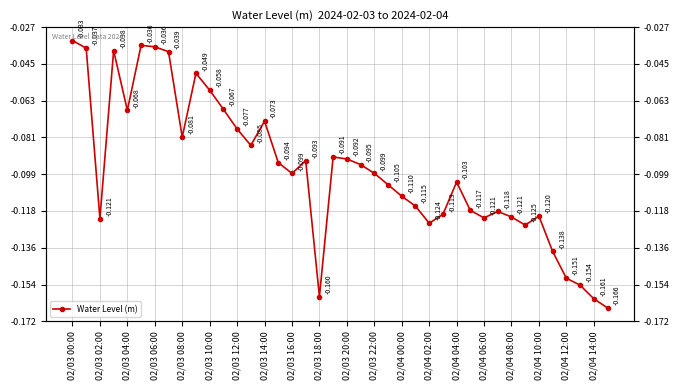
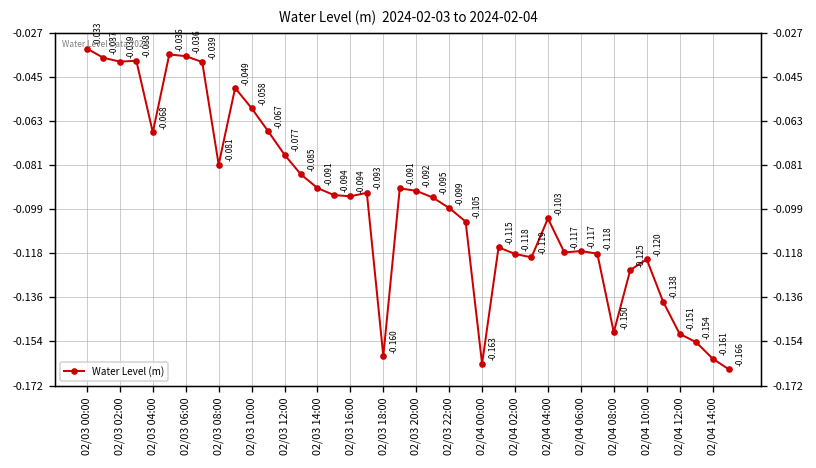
02/03 02:00: -0.121 -> -0.039
02/03 14:00: -0.073 -> -0.091
02/03 16:00: -0.099 -> -0.094
02/04 00:00: -0.110 -> -0.163
02/04 02:00: -0.124 -> -0.118
02/04 06:00: -0.121 -> -0.117
02/04 08:00: -0.121 -> -0.150
